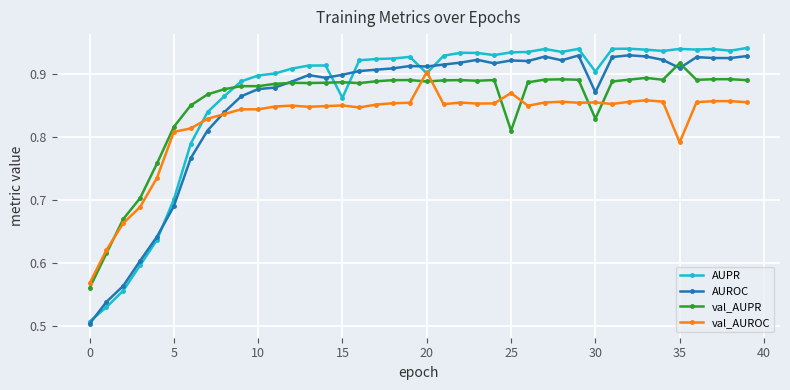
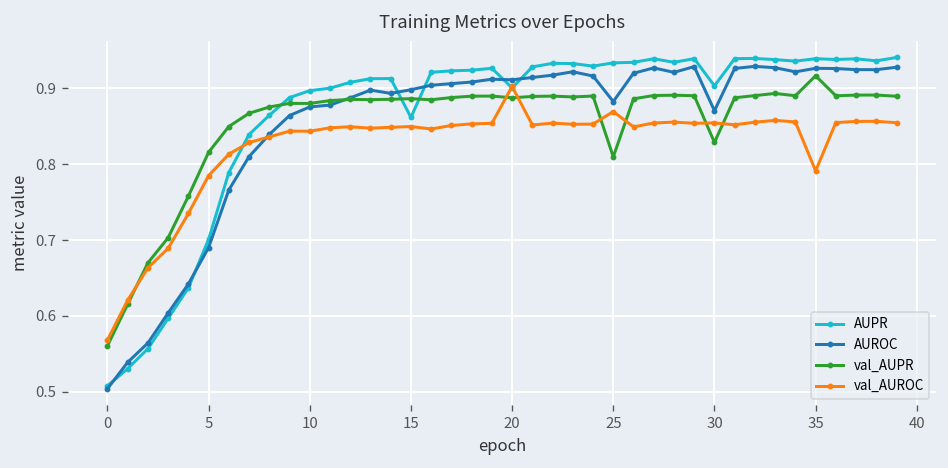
val_AUROC, 5: 0.81 -> 0.78
AUROC, 25: 0.92 -> 0.88
AUROC, 35: 0.91 -> 0.93
